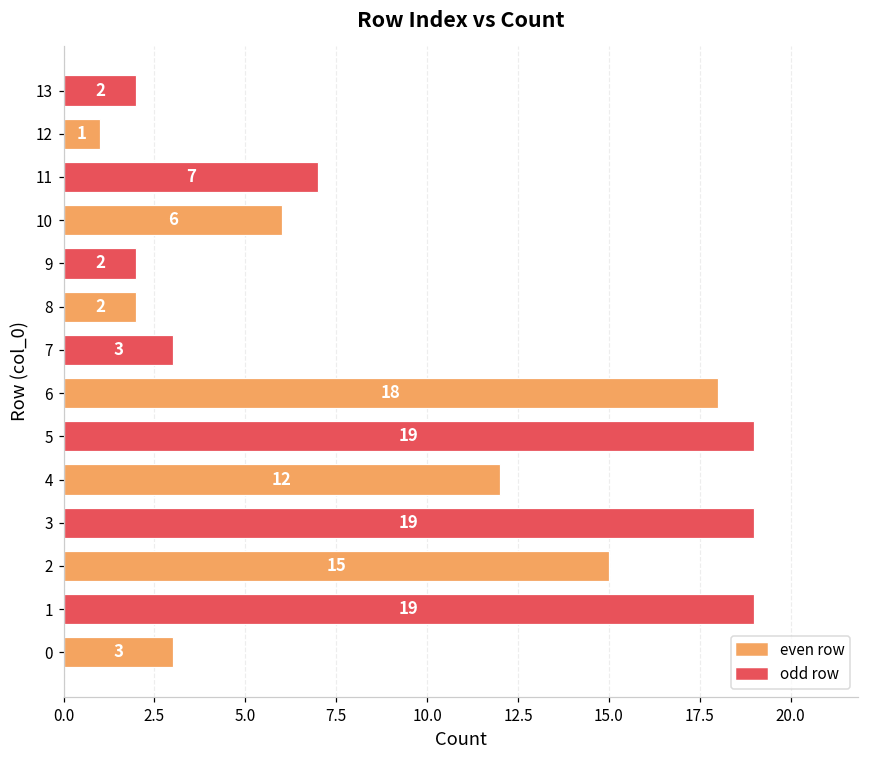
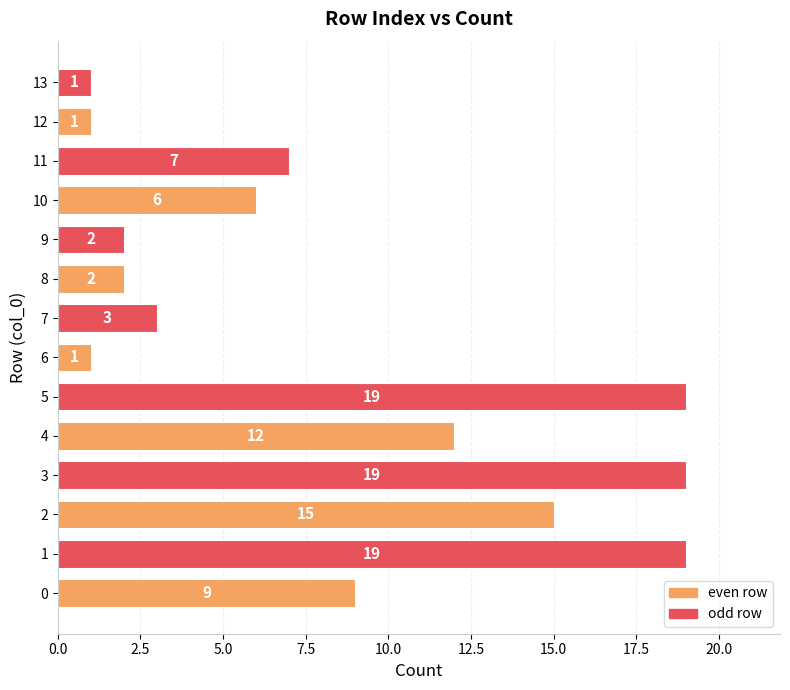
13: 2 -> 1
6: 18 -> 1
0: 3 -> 9
